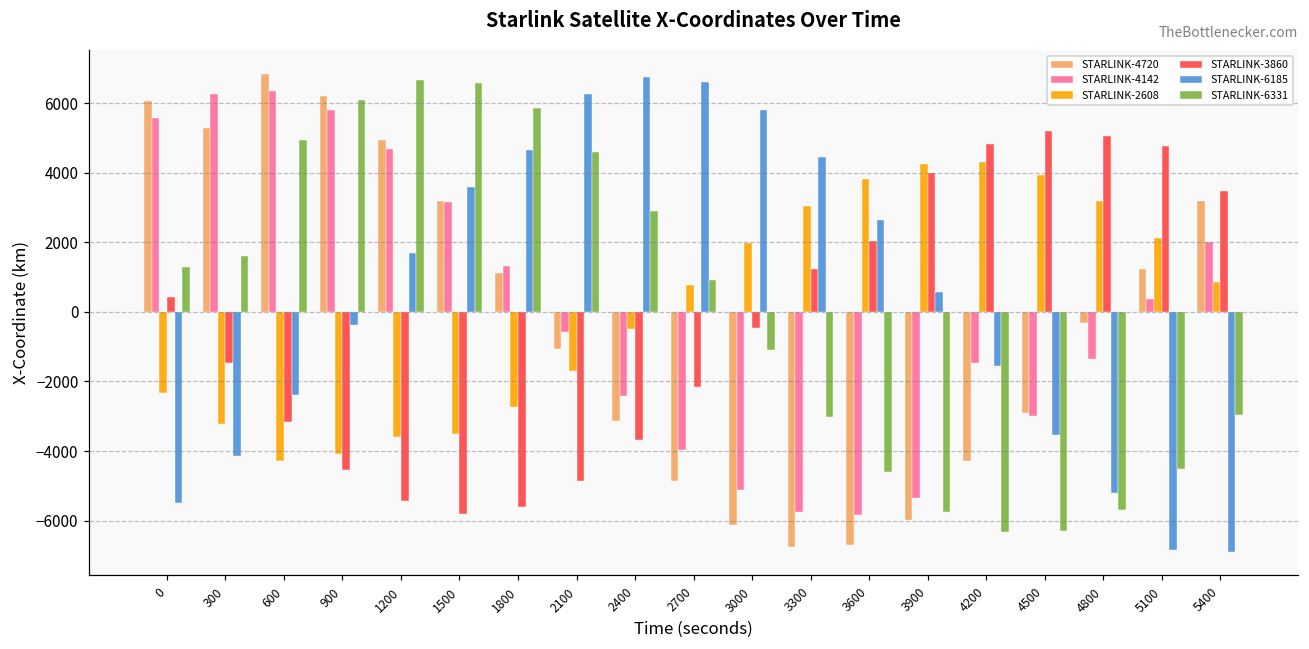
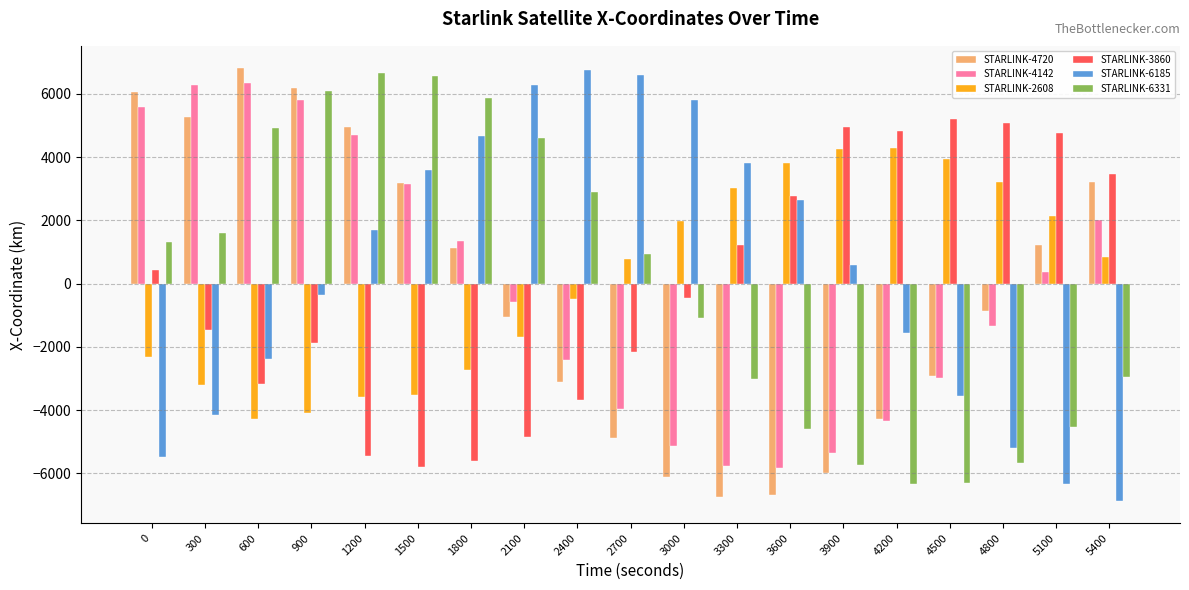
STARLINK-3860, 900: -4500 -> -1900
STARLINK-6185, 3300: 4400 -> 3800
STARLINK-3860, 3600: 2100 -> 2800
STARLINK-3860, 3900: 4000 -> 5000
STARLINK-4142, 4200: -1500 -> -4400
STARLINK-4720, 4800: -300 -> -900
STARLINK-6185, 5100: -6900 -> -6300
